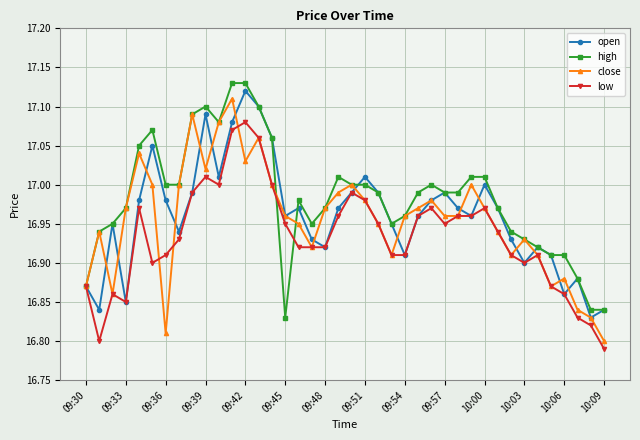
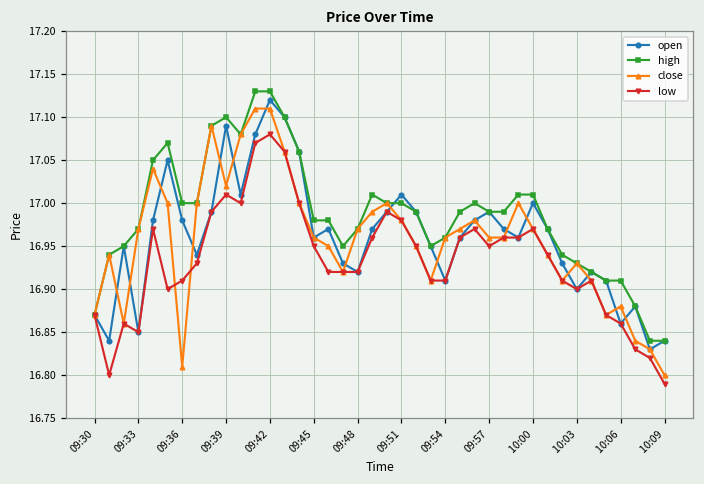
close, 09:42: 17.03 -> 17.11
high, 09:45: 16.83 -> 16.98
